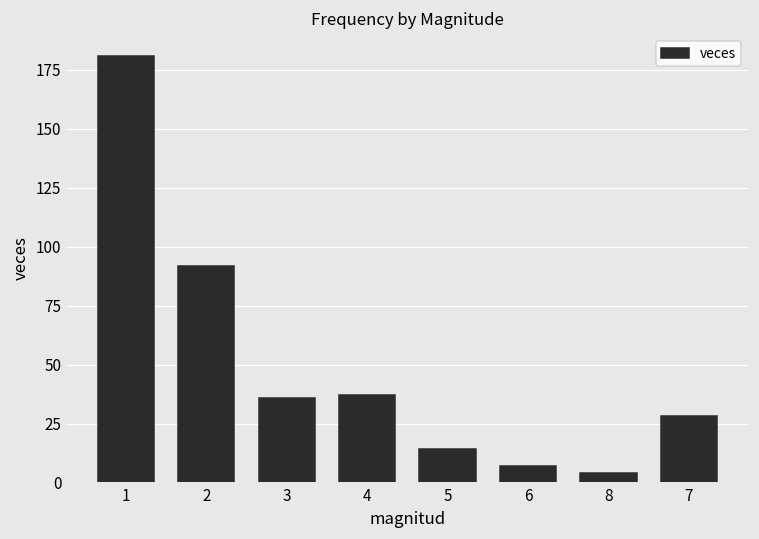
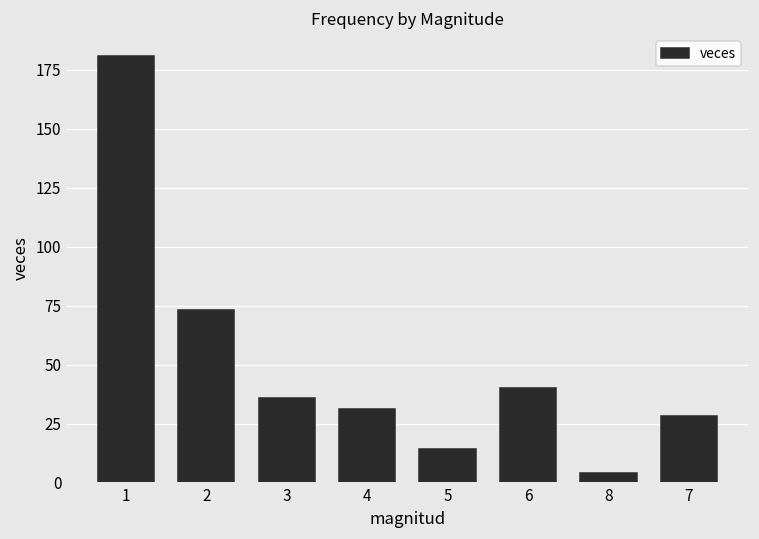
2: 92 -> 73
4: 37 -> 31
6: 7 -> 40
